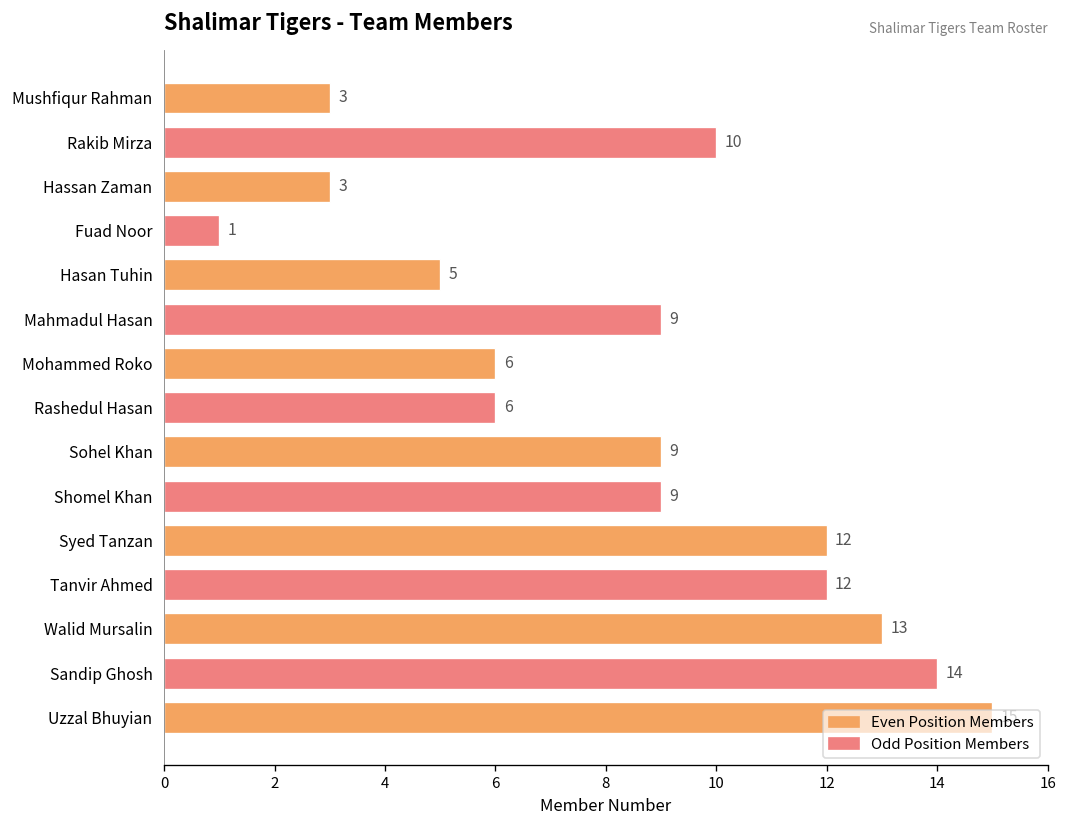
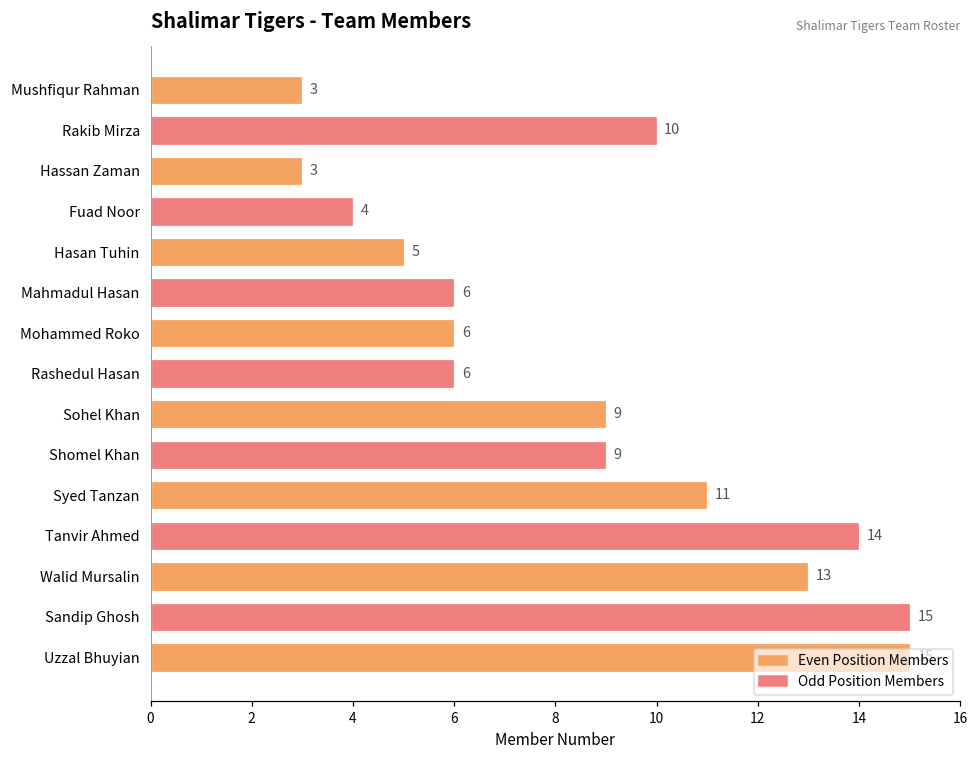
Fuad Noor: 1 -> 4
Mahmadul Hasan: 9 -> 6
Syed Tanzan: 12 -> 11
Tanvir Ahmed: 12 -> 14
Sandip Ghosh: 14 -> 15
